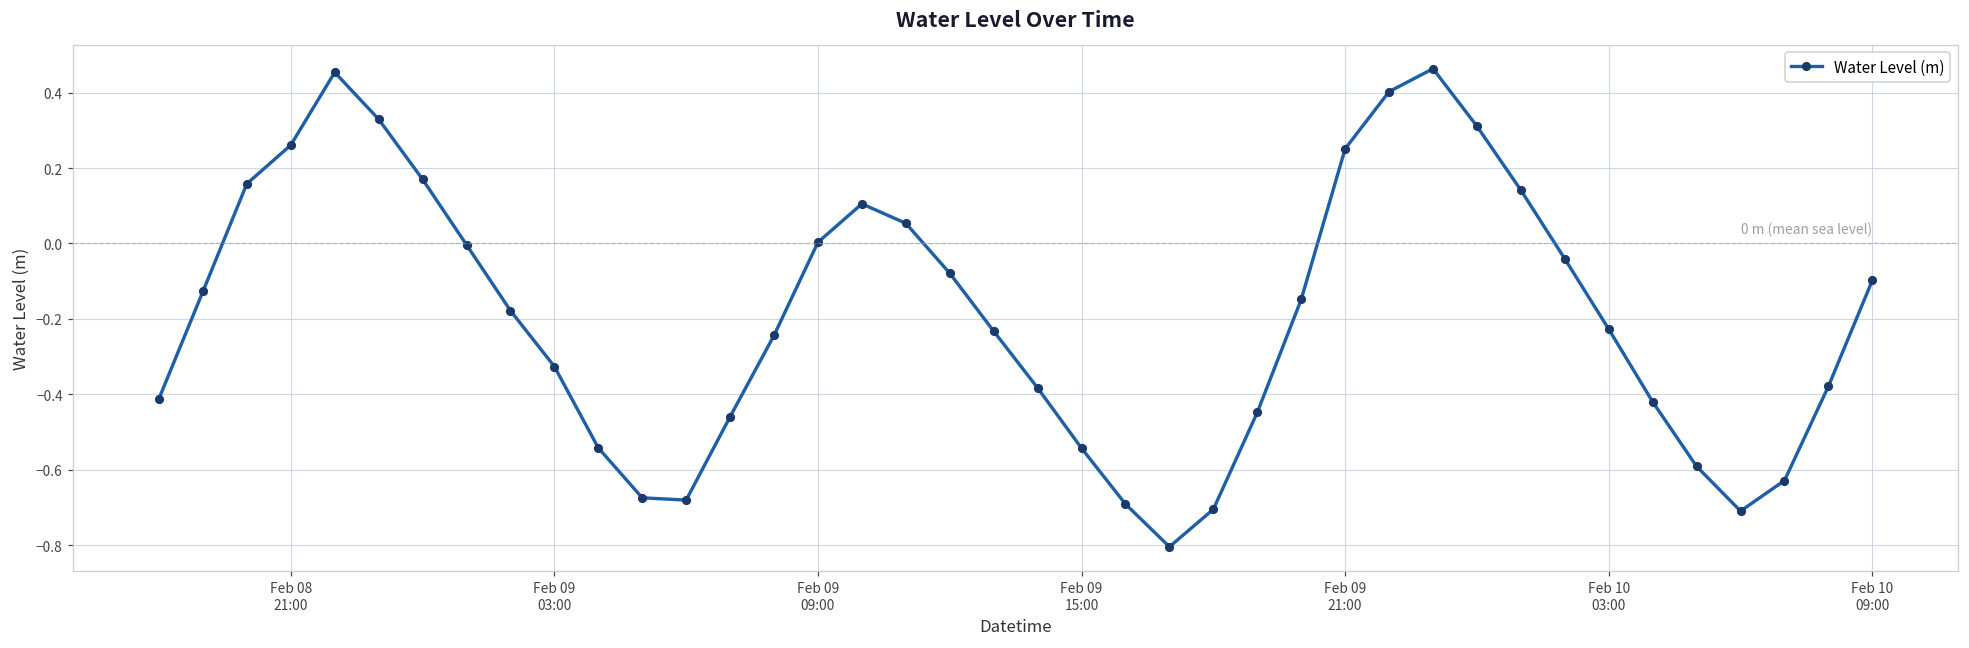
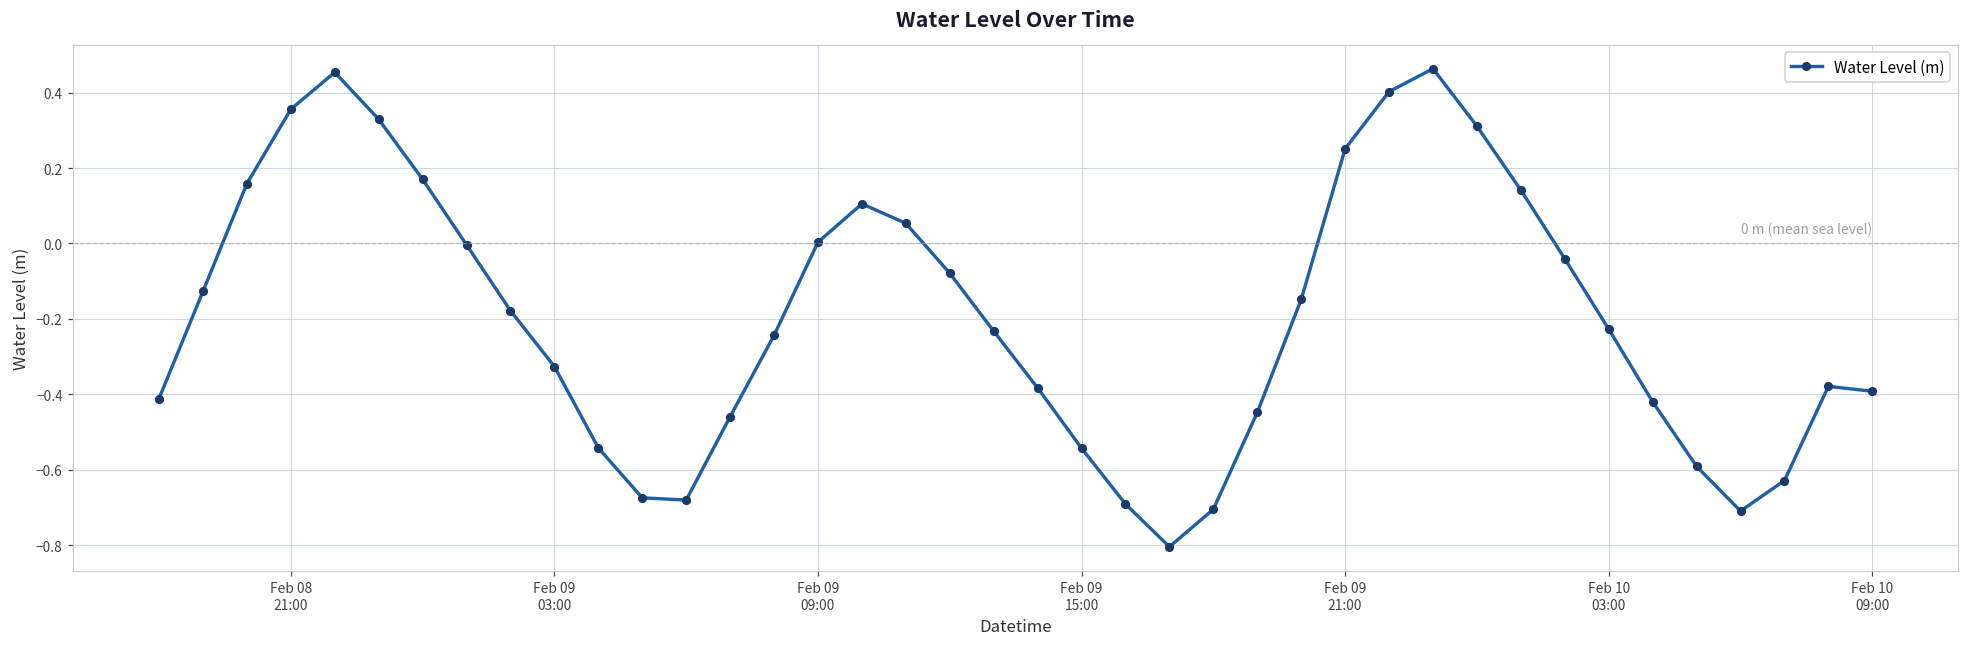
Feb 08 21:00: 0.26 -> 0.36
Feb 10 09:00: -0.10 -> -0.39
